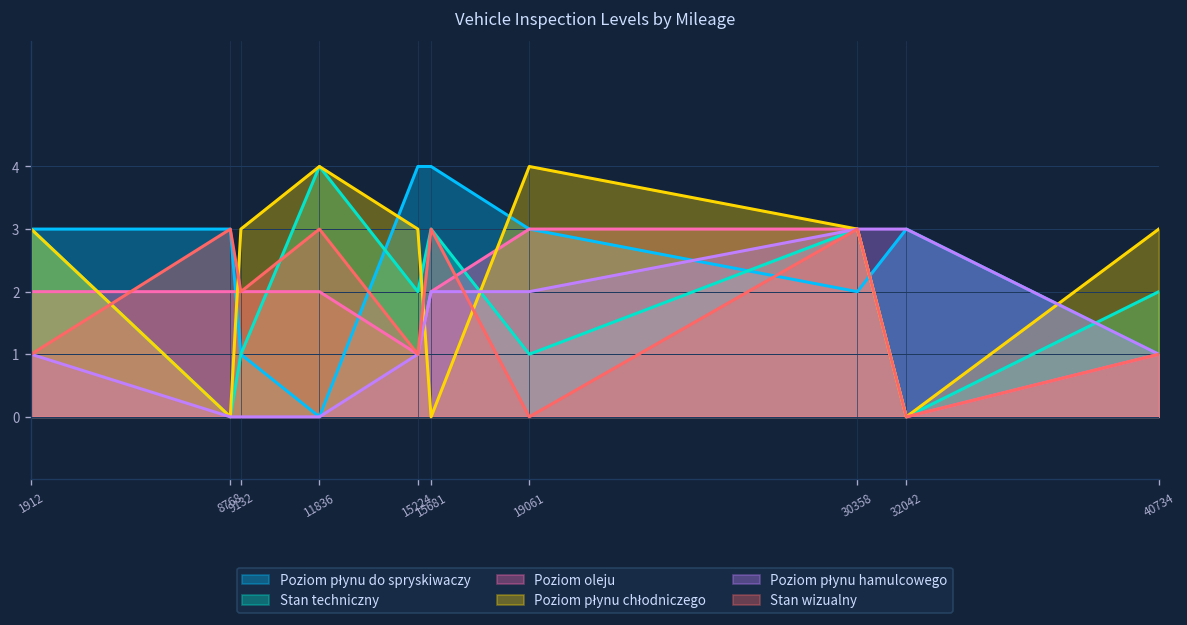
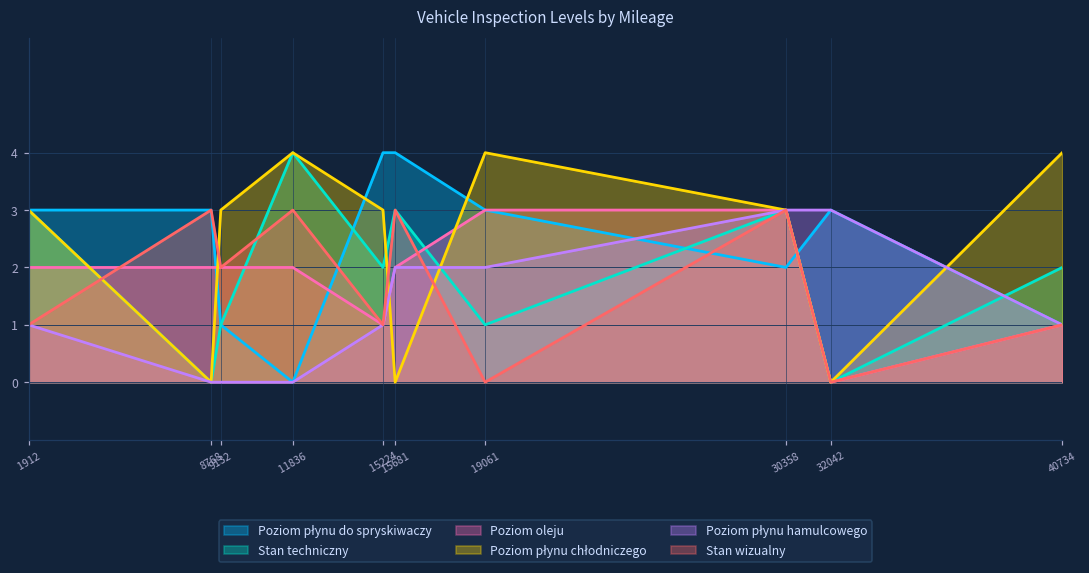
Poziom płynu chłodniczego, 40734: 3 -> 4
